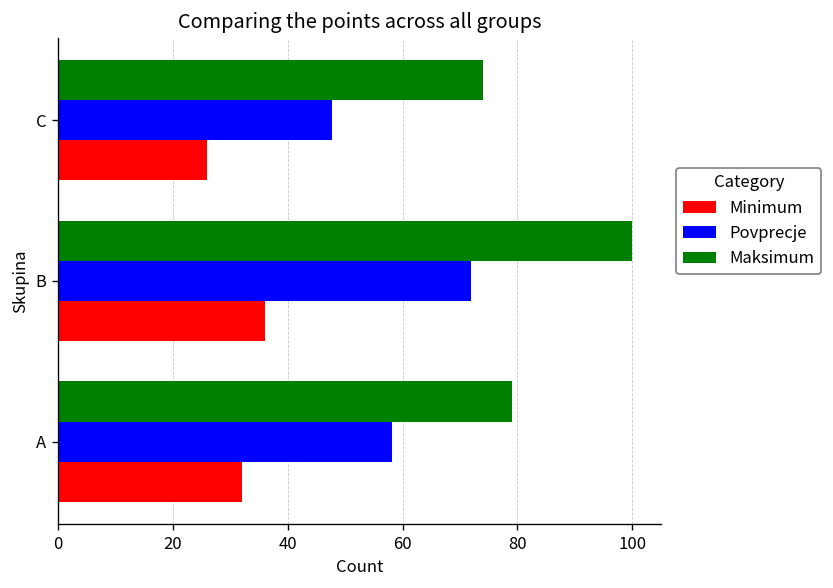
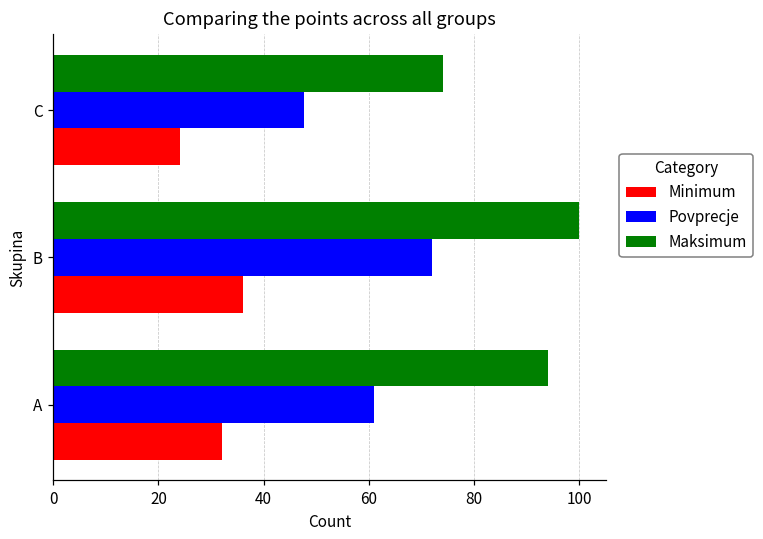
Minimum, C: 26 -> 24
Maksimum, A: 79 -> 94
Povprecje, A: 58 -> 61
